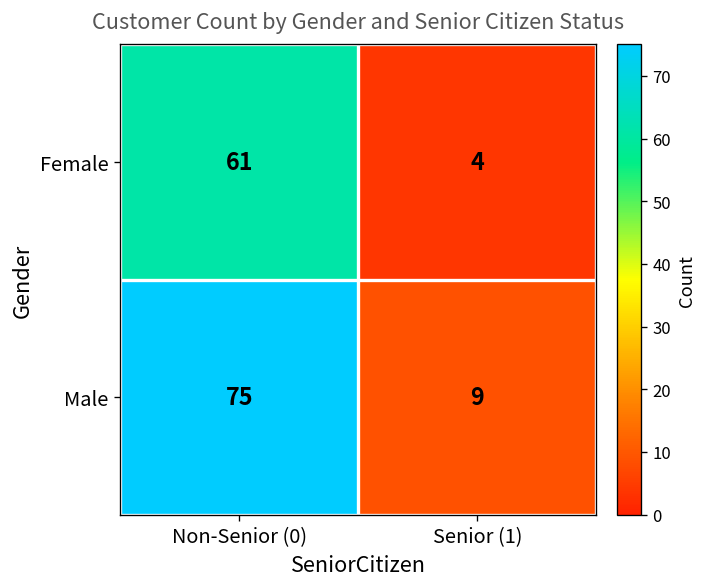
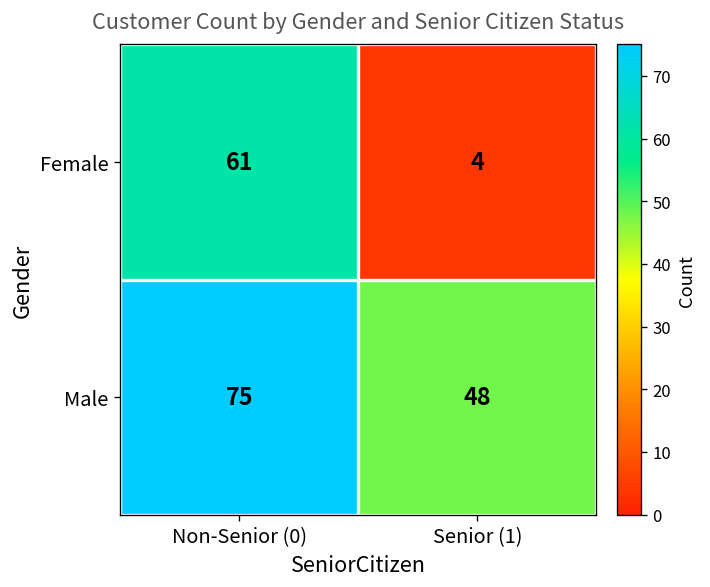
Male, Senior (1): 9 -> 48
